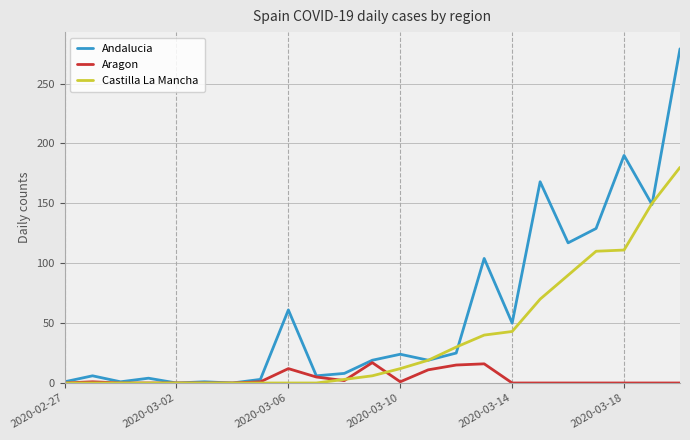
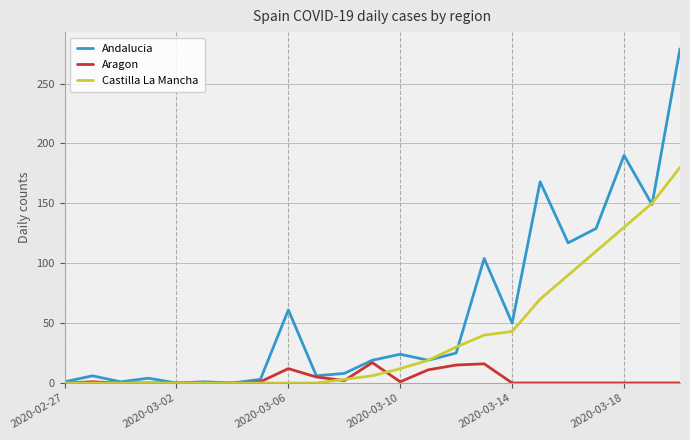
Castilla La Mancha, 2020-03-18: 111 -> 130
